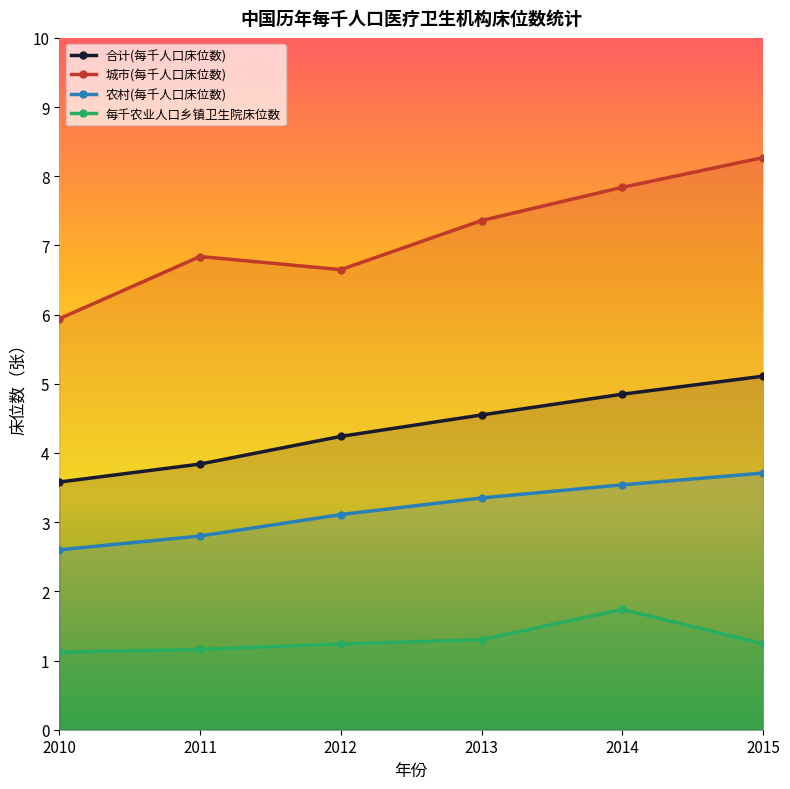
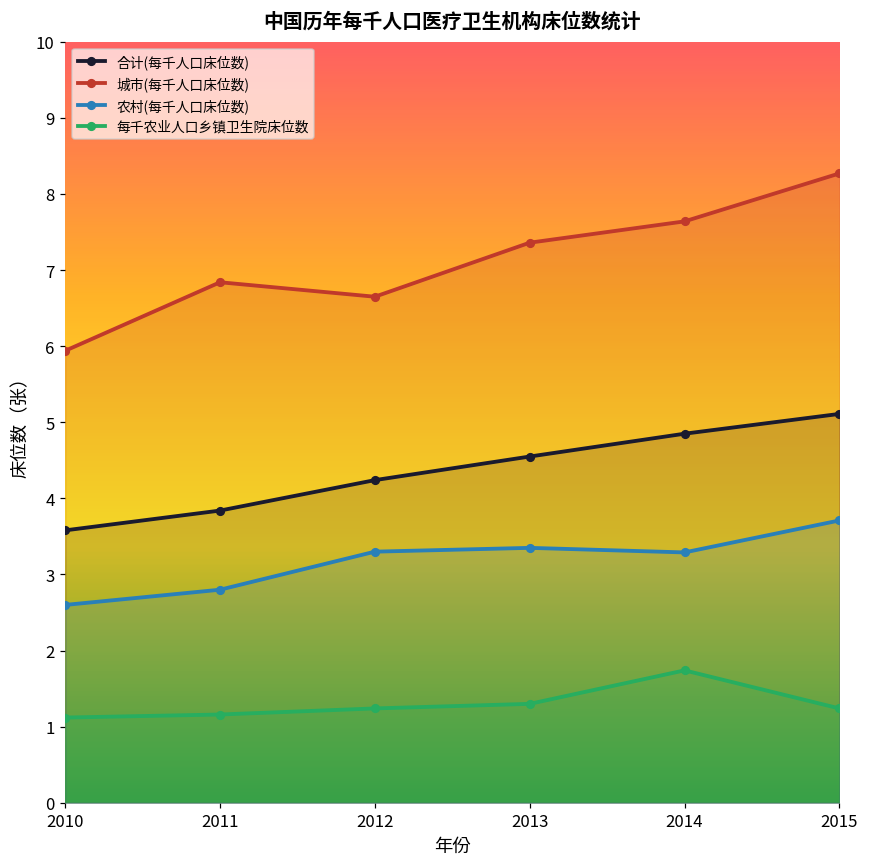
农村(每千人口床位数), 2012: 3.1 -> 3.3
城市(每千人口床位数), 2014: 7.8 -> 7.6
农村(每千人口床位数), 2014: 3.5 -> 3.3
